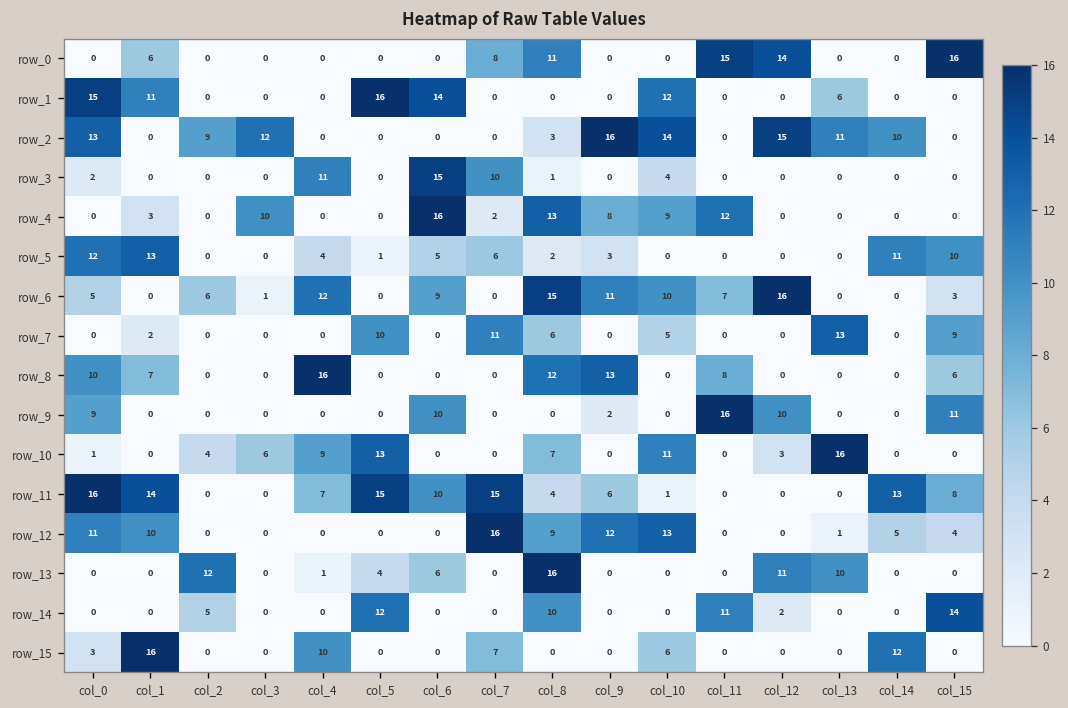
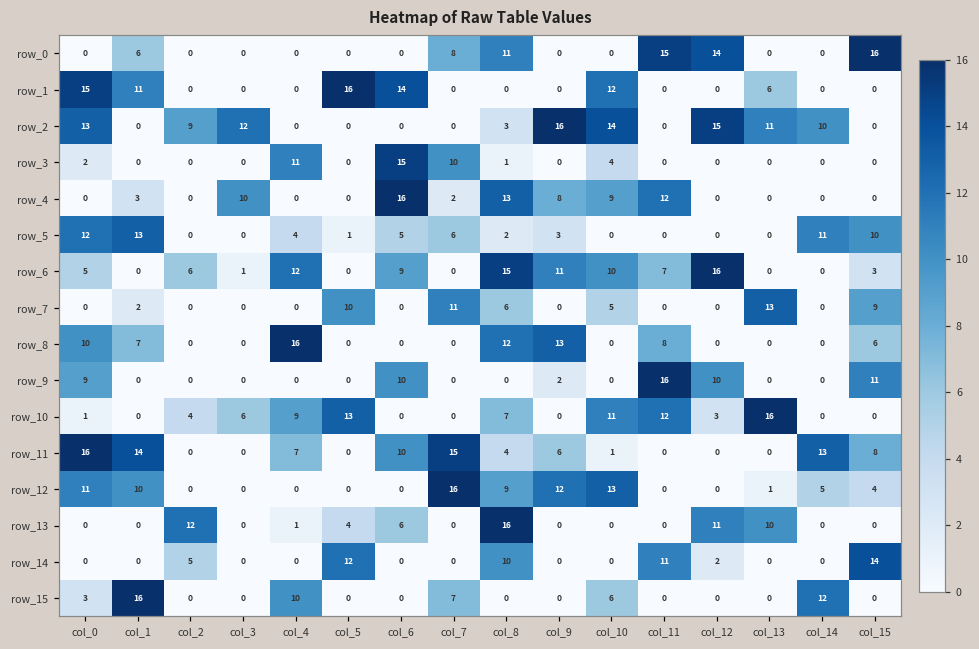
row_10, col_11: 0 -> 12
row_11, col_5: 15 -> 0
